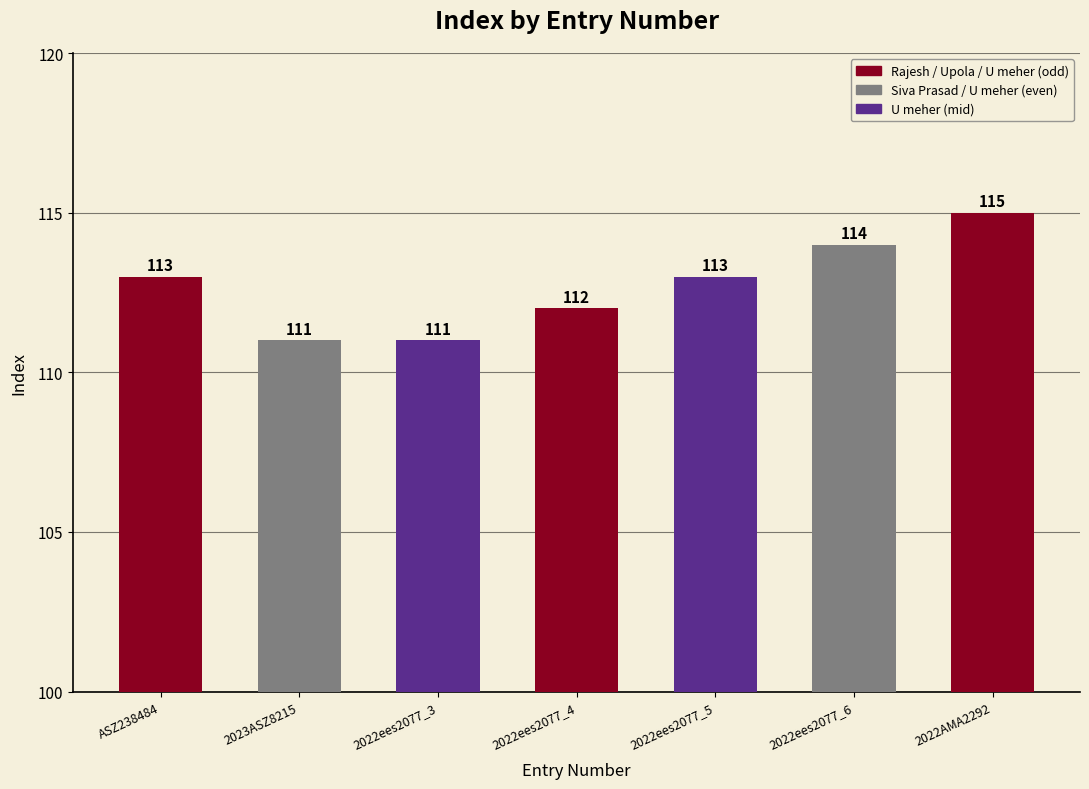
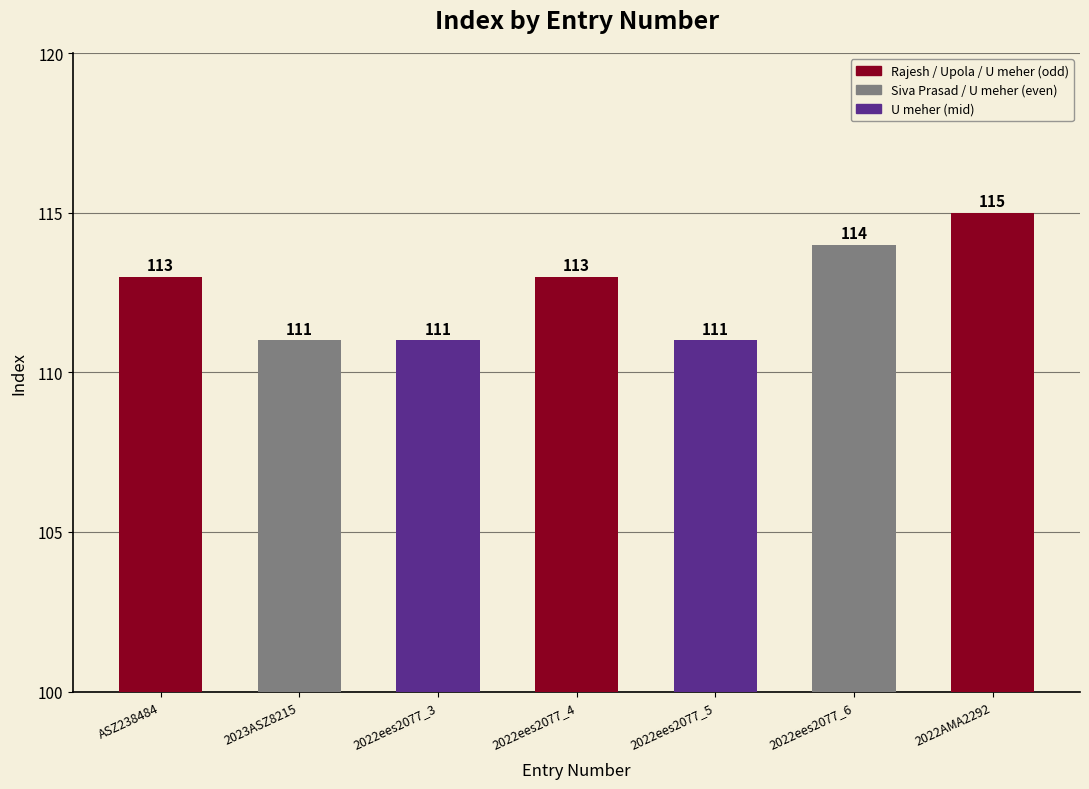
2022ees2077_4: 112 -> 113
2022ees2077_5: 113 -> 111
